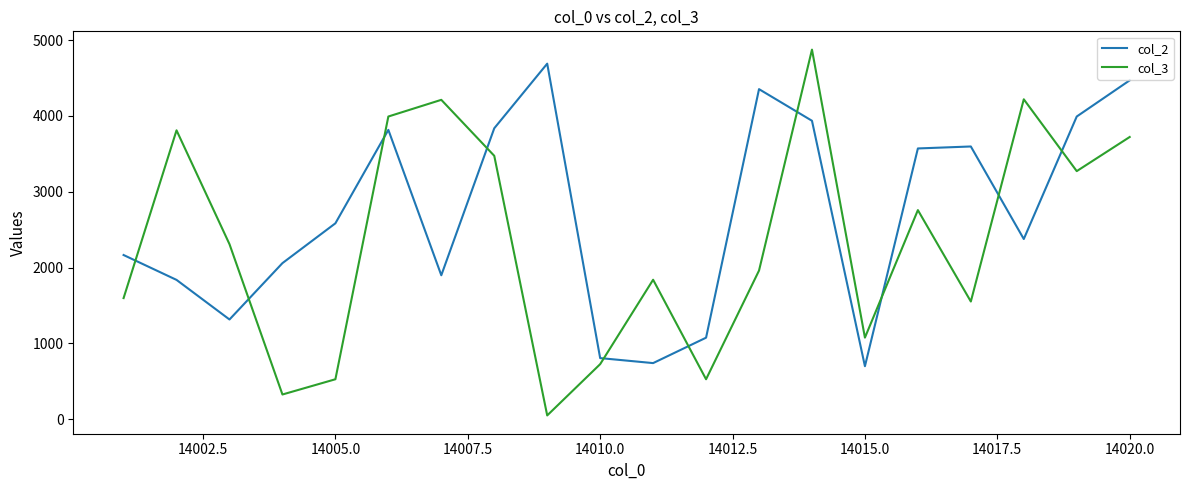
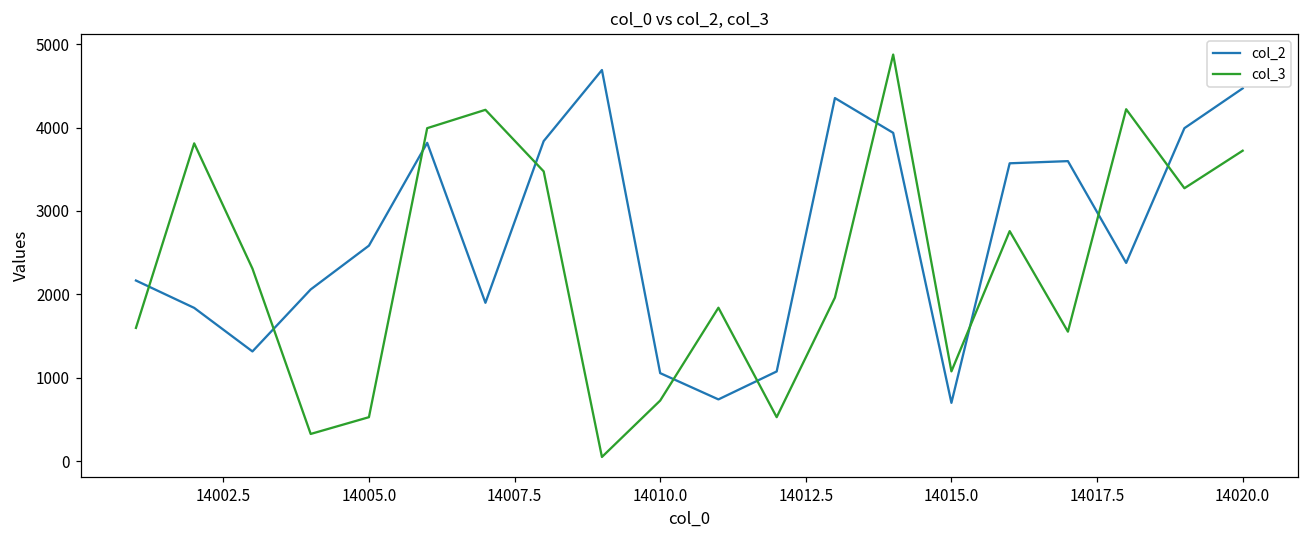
col_2, 14010.0: 800 -> 1100
